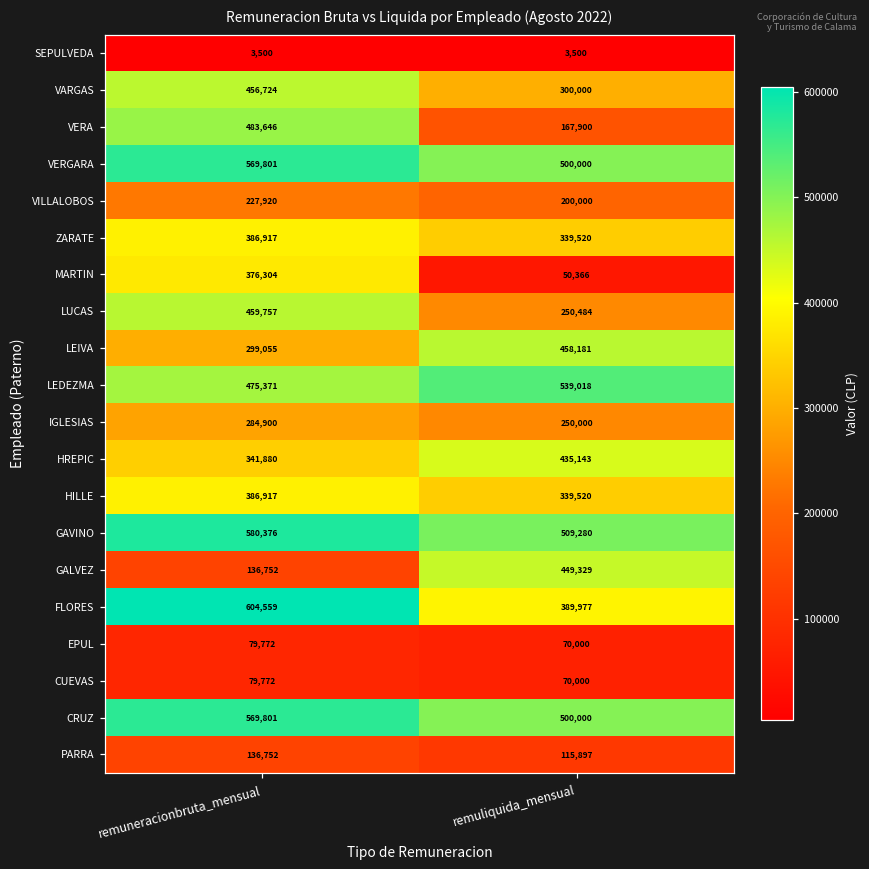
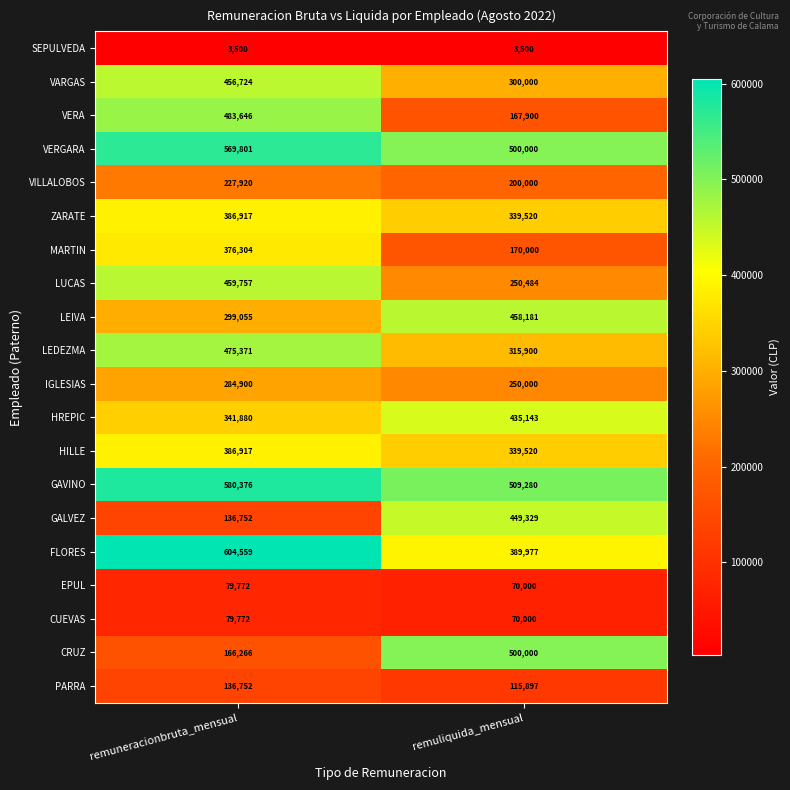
MARTIN, remuliquida_mensual: 50,366 -> 170,000
LEDEZMA, remuliquida_mensual: 539,018 -> 315,900
CRUZ, remuneracionbruta_mensual: 569,801 -> 166,266
